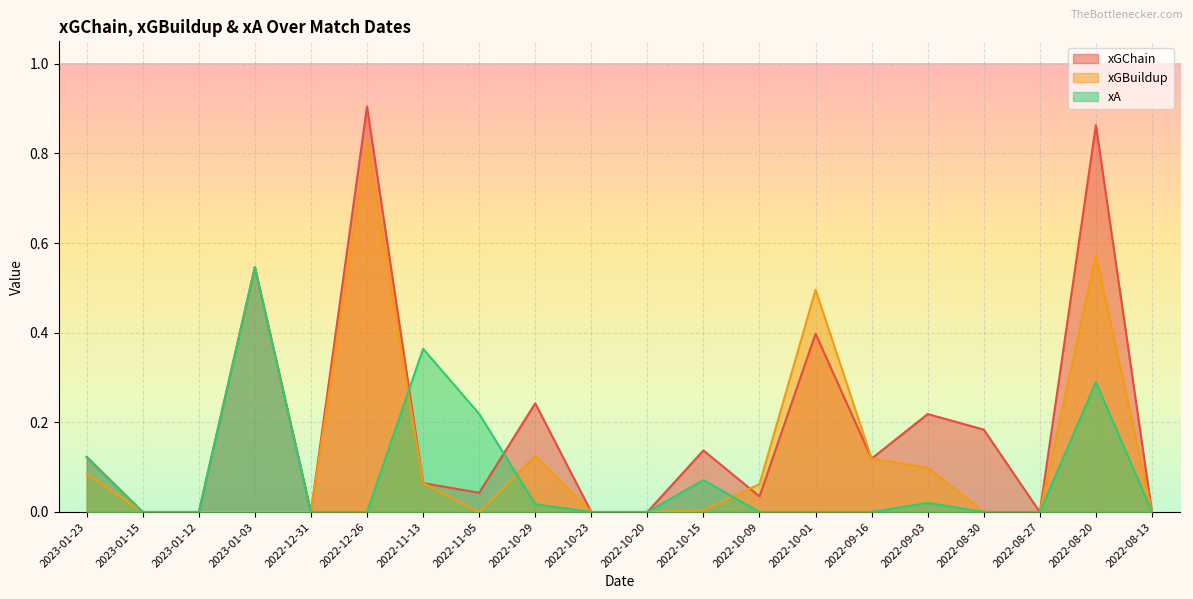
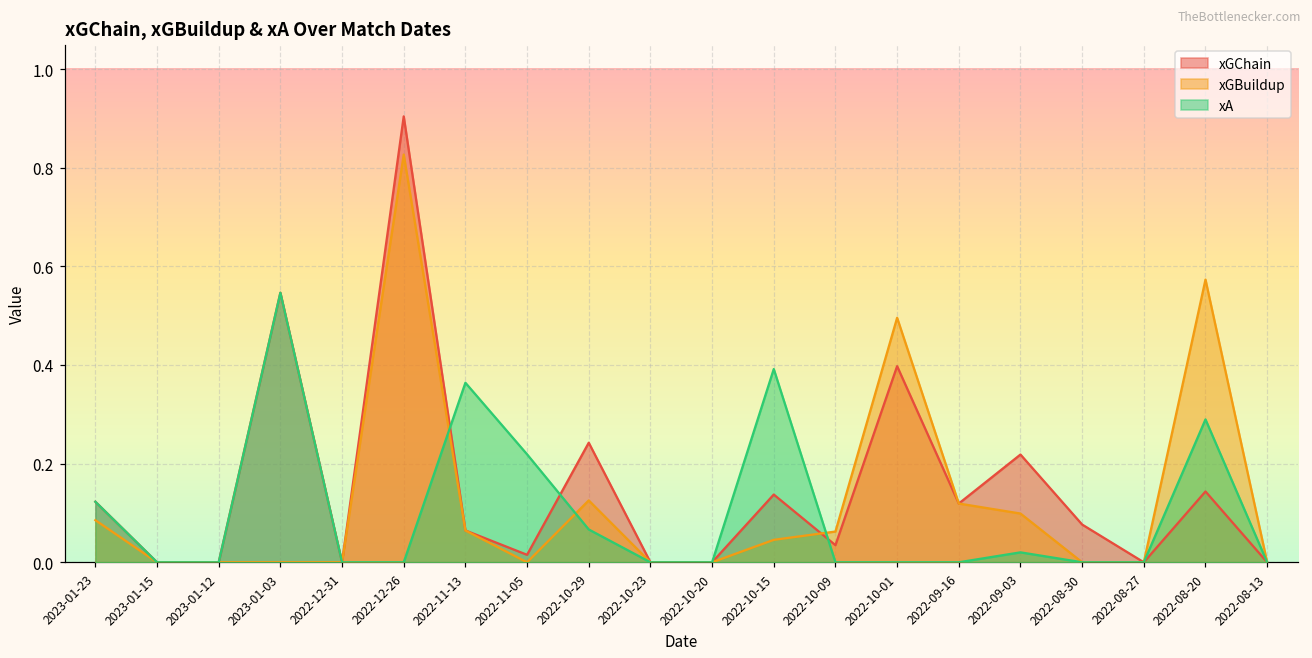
xGChain, 2022-11-05: 0.04 -> 0.02
xA, 2022-10-29: 0.02 -> 0.07
xGBuildup, 2022-10-15: 0.00 -> 0.05
xA, 2022-10-15: 0.07 -> 0.39
xGChain, 2022-08-30: 0.18 -> 0.08
xGChain, 2022-08-20: 0.86 -> 0.14
